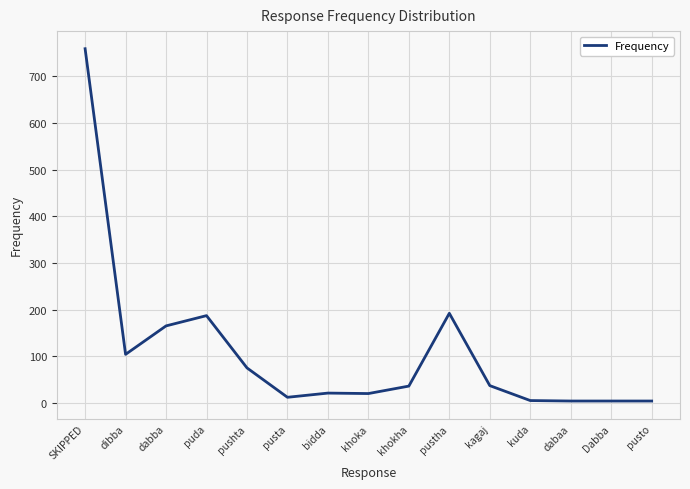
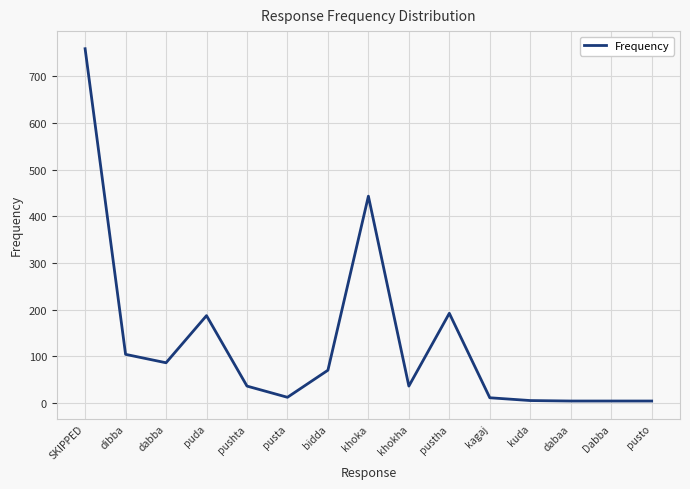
dabba: 170 -> 90
pushta: 80 -> 40
bidda: 20 -> 70
khoka: 20 -> 440
kagaj: 40 -> 10
